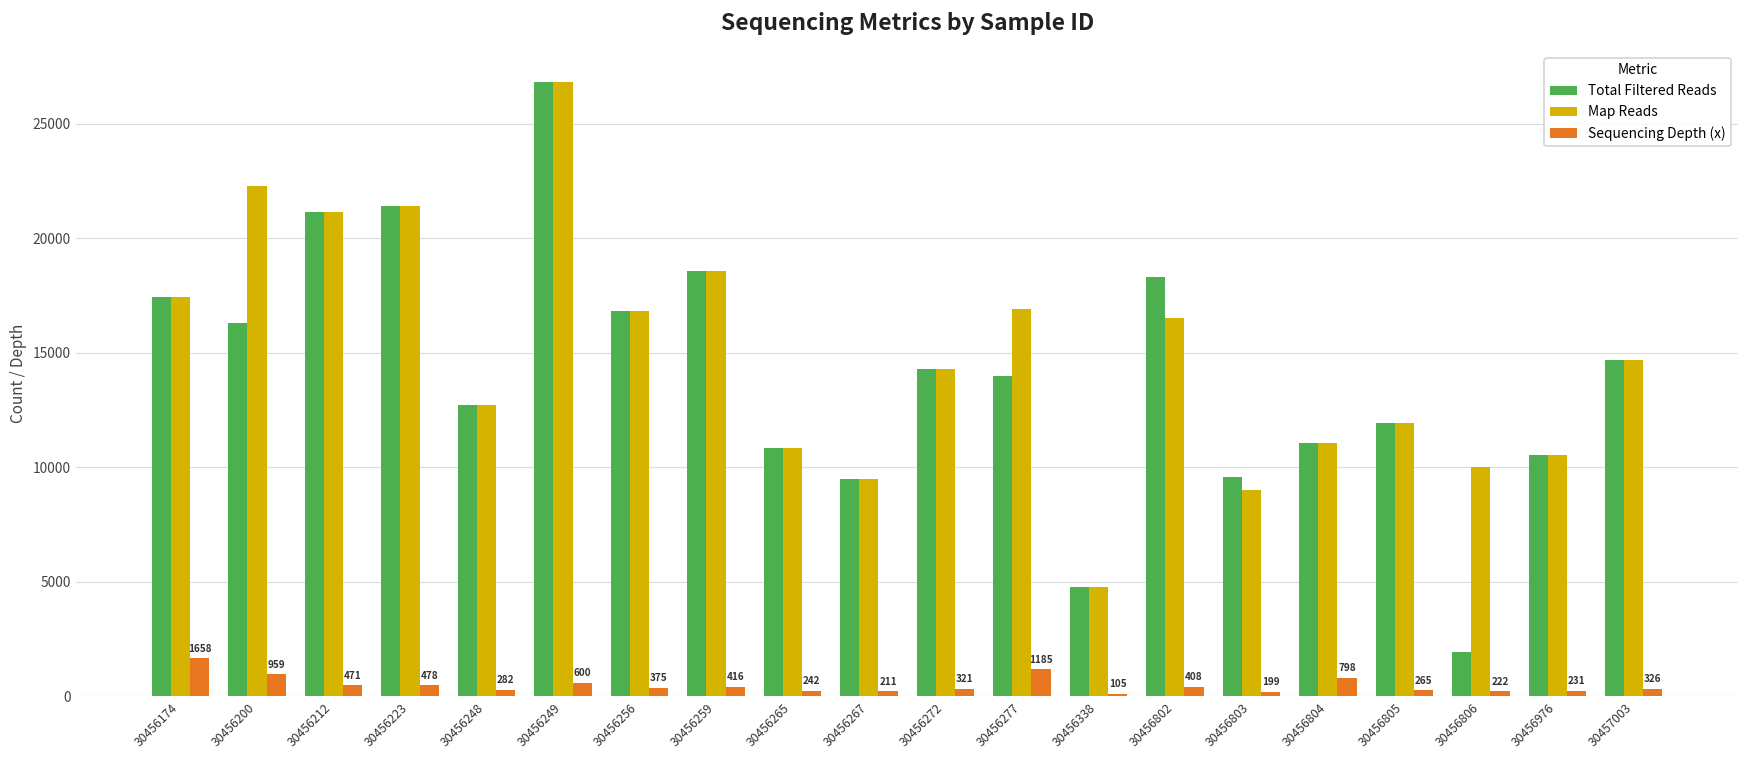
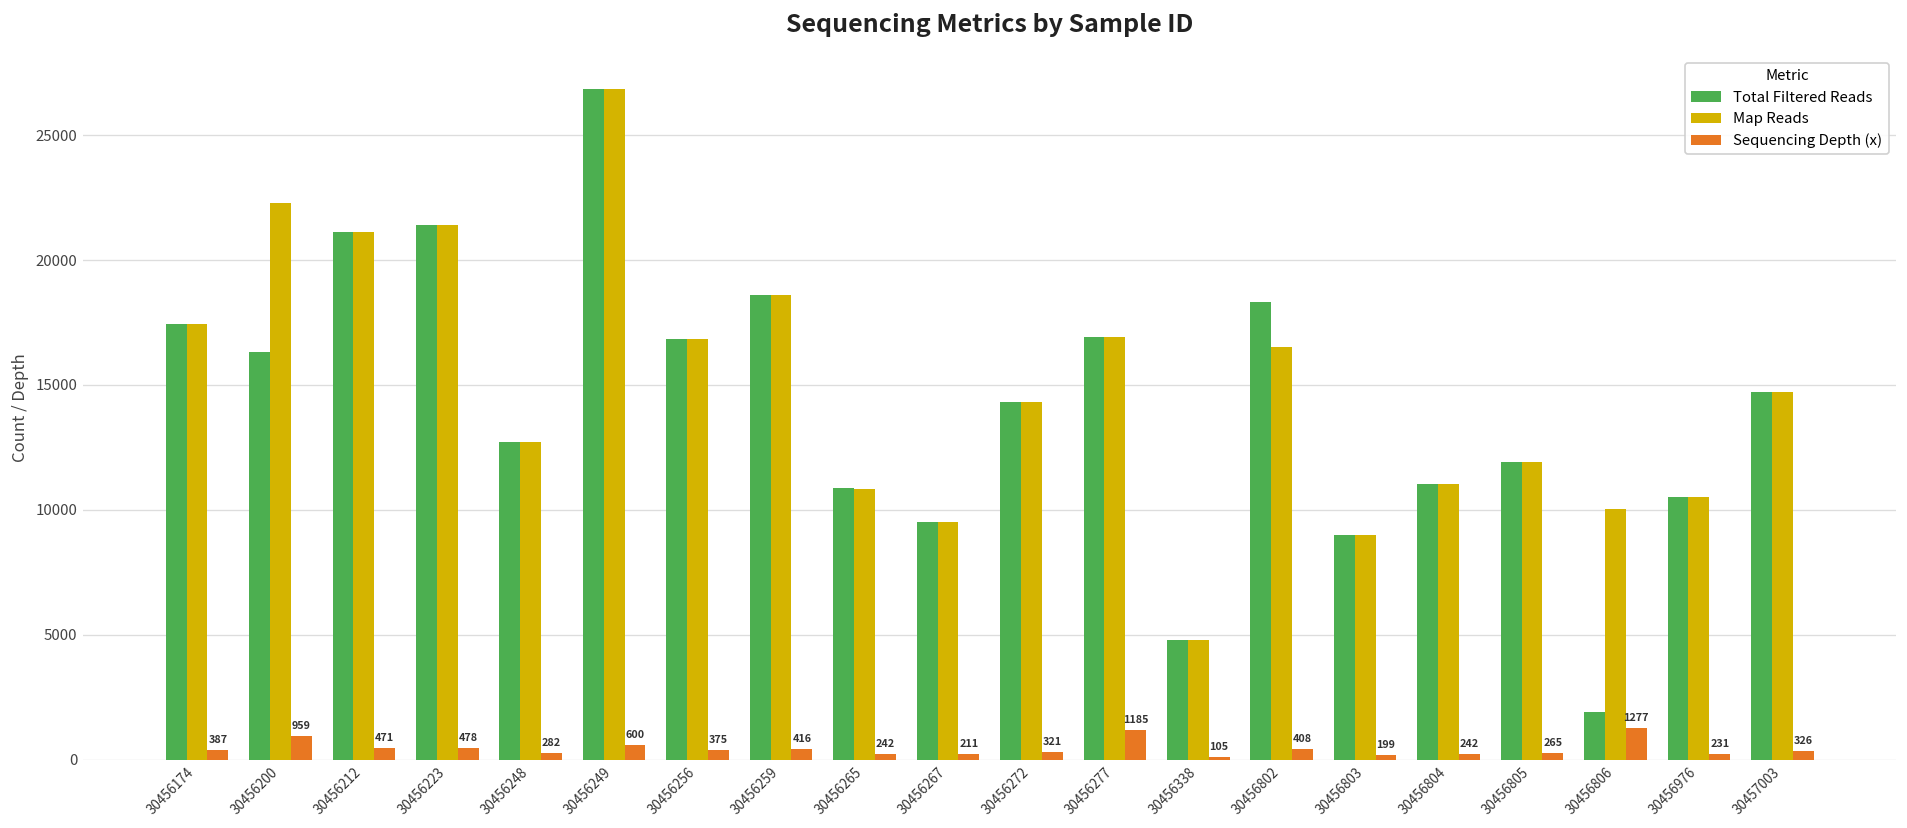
Sequencing Depth (x), 30456174: 1658 -> 387
Total Filtered Reads, 30456277: 14000 -> 16900
Total Filtered Reads, 30456803: 9600 -> 9000
Sequencing Depth (x), 30456804: 798 -> 242
Sequencing Depth (x), 30456806: 222 -> 1277
